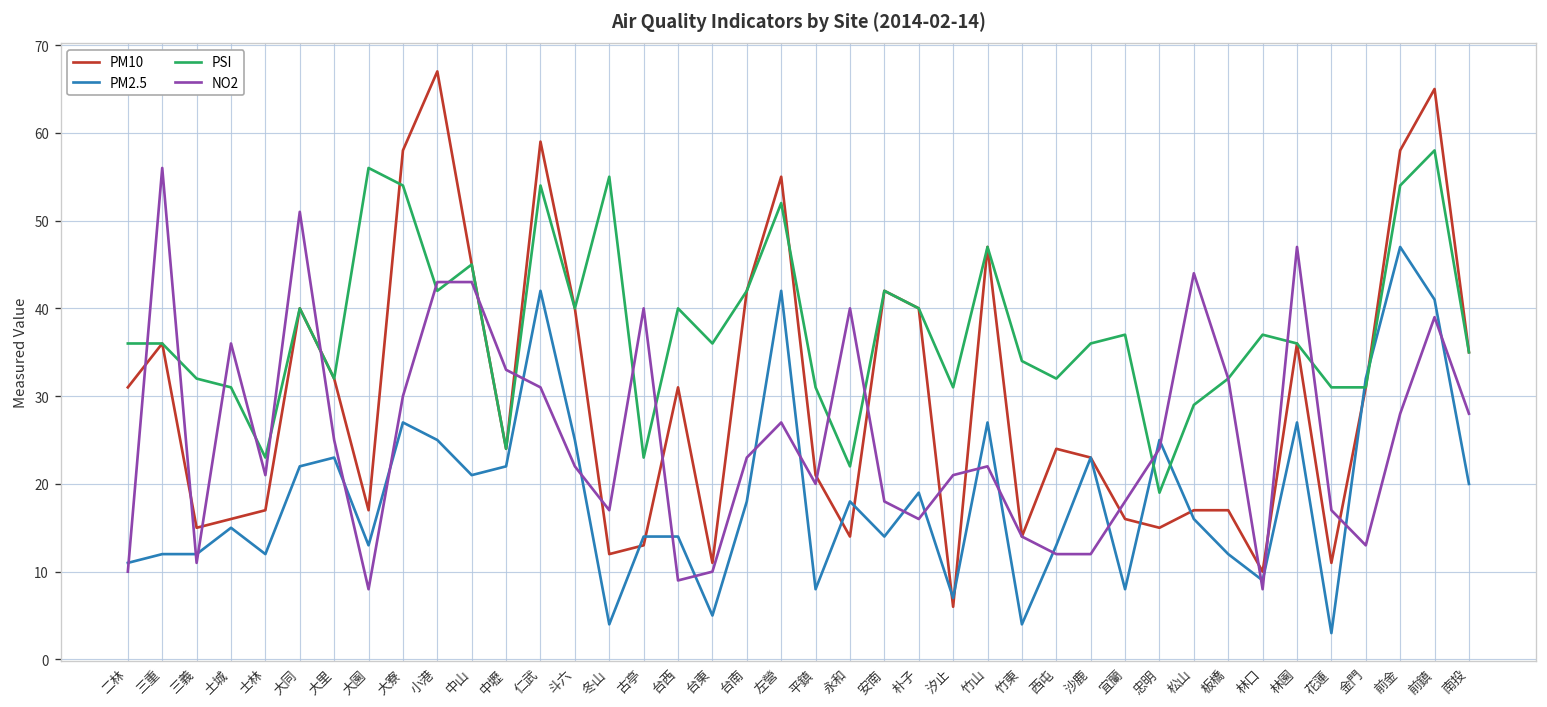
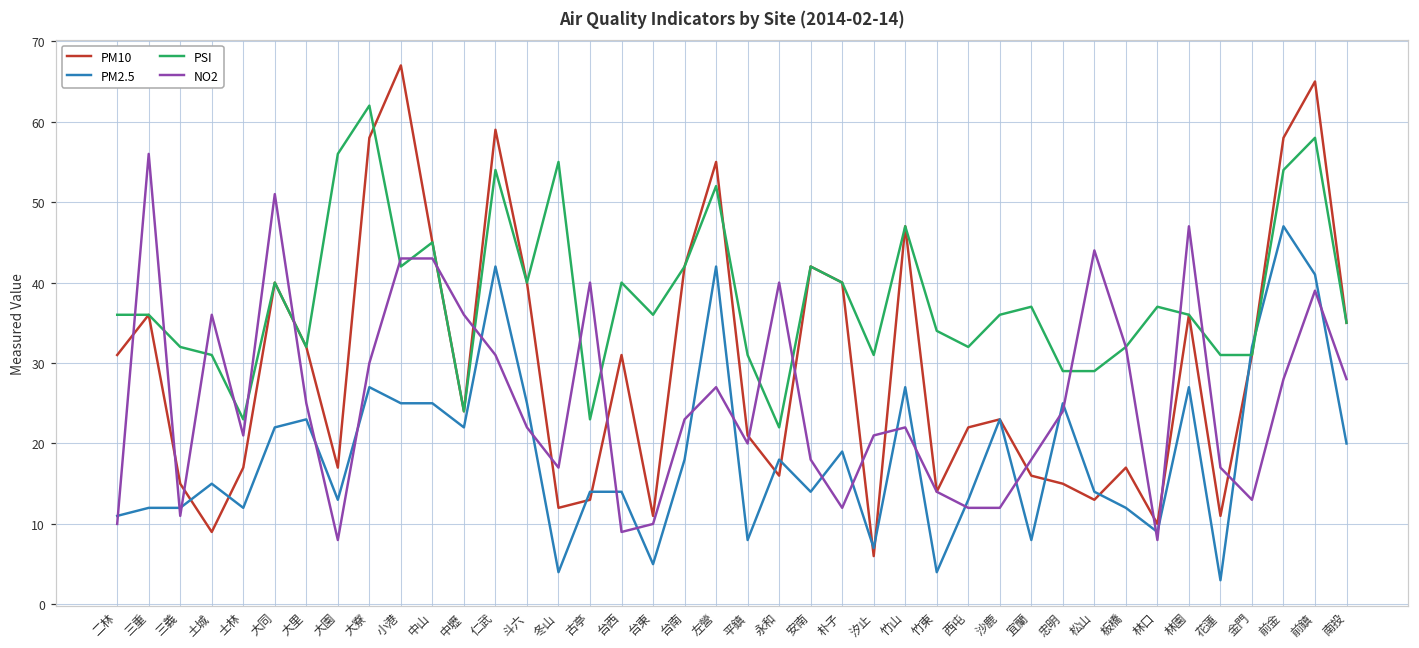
PM10, 土城: 16 -> 9
PSI, 大寮: 54 -> 62
PM2.5, 中山: 21 -> 25
NO2, 中壢: 33 -> 36
PM10, 永和: 14 -> 16
NO2, 朴子: 16 -> 12
PM10, 西屯: 24 -> 22
PSI, 忠明: 19 -> 29
PM10, 松山: 17 -> 13
PM2.5, 松山: 16 -> 14
